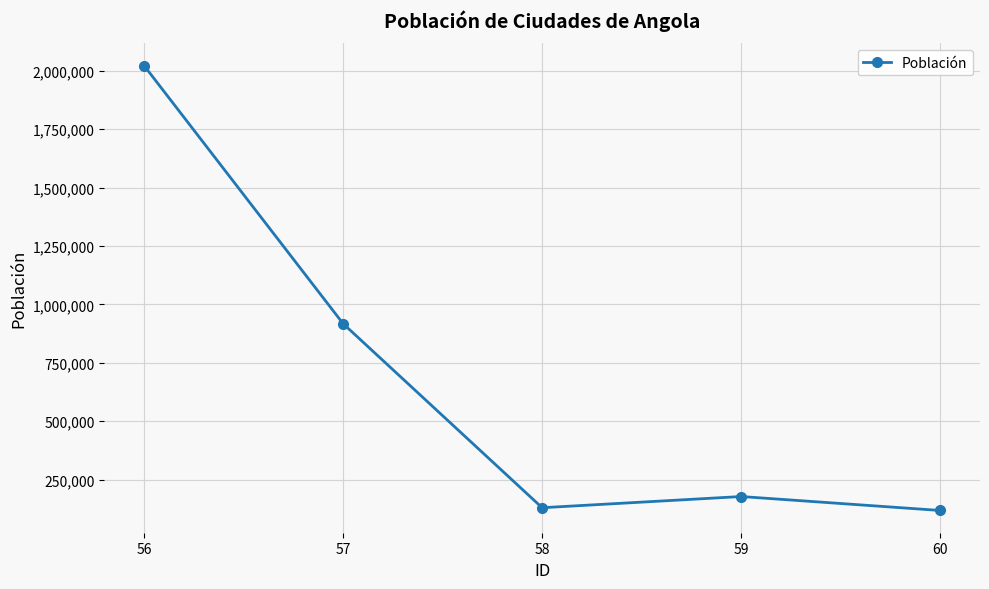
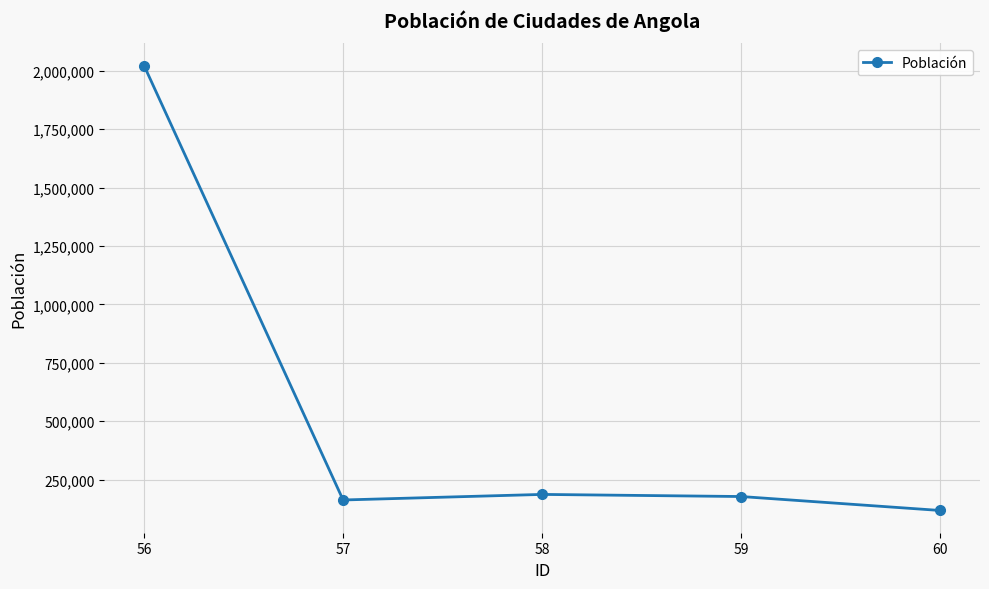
57: 920,000 -> 160,000
58: 130,000 -> 190,000
